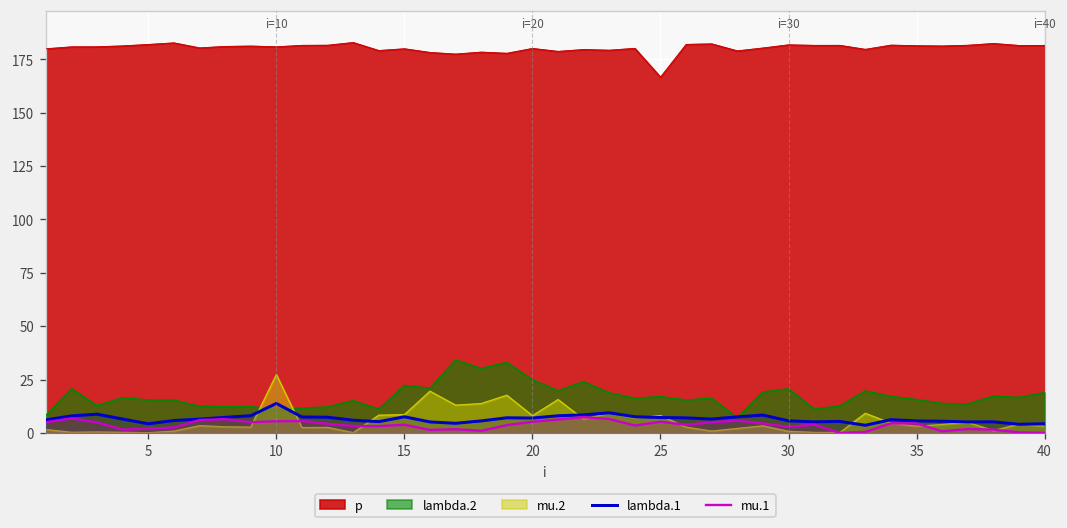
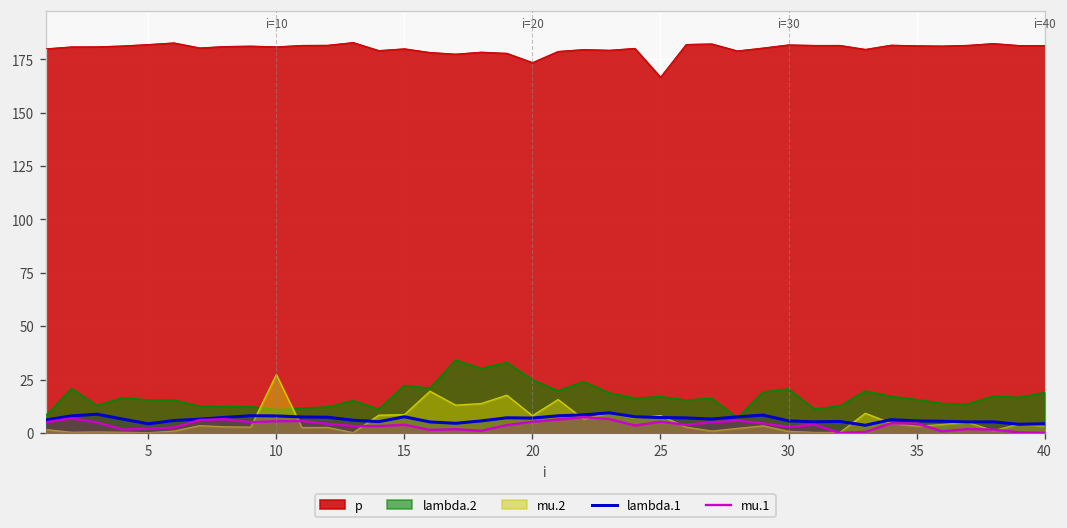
lambda.1, 10: 14 -> 8
p, 20: 180 -> 173
